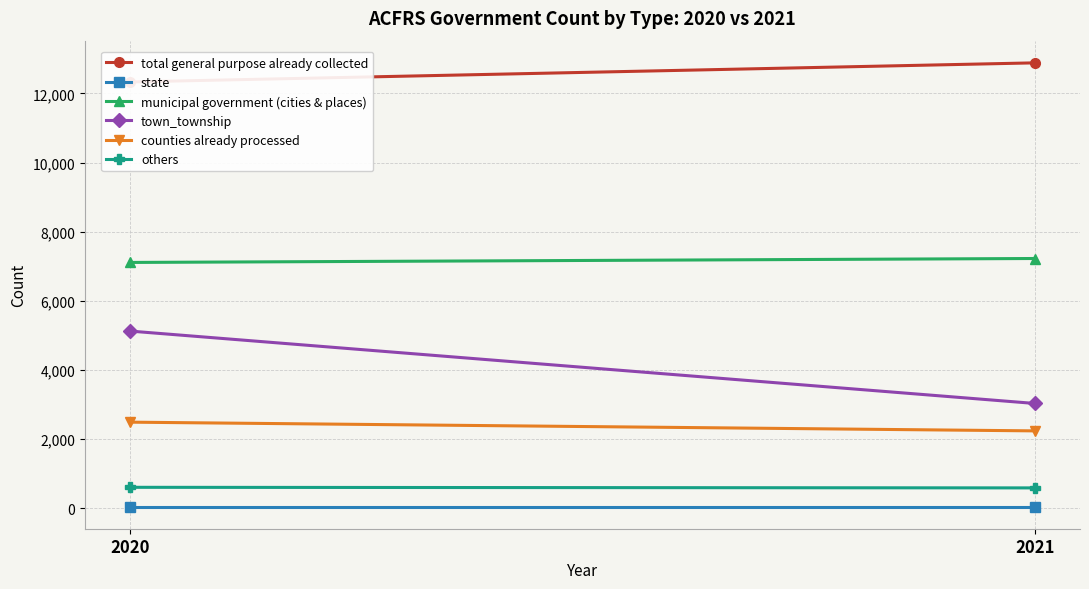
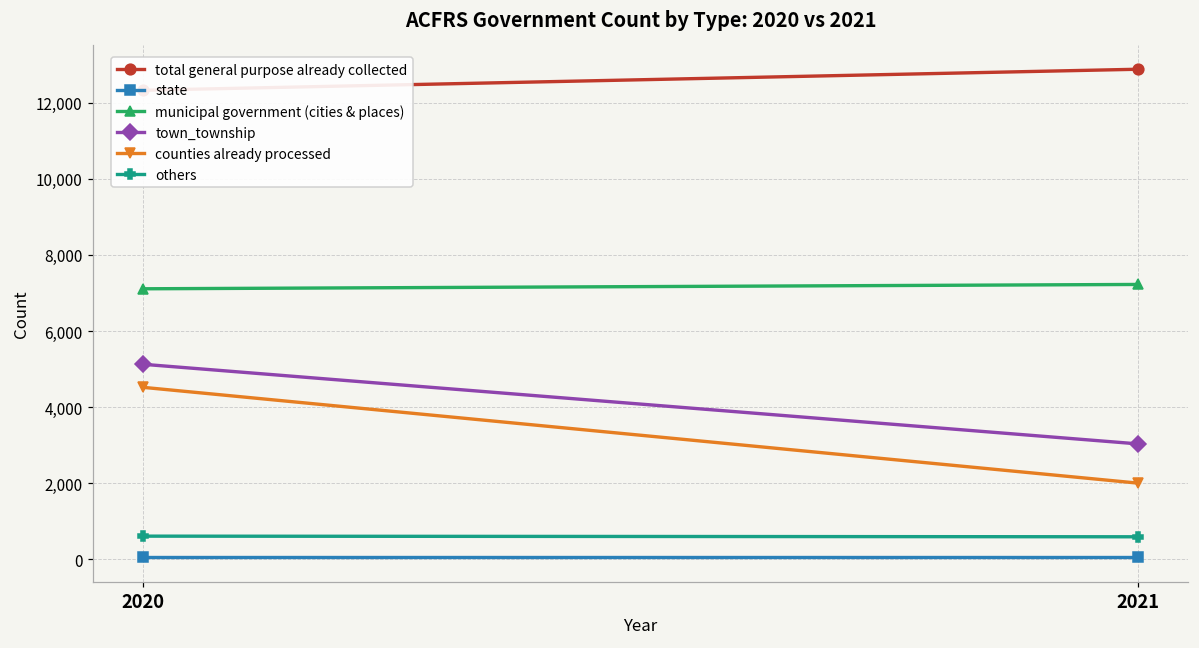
counties already processed, 2020: 2,500 -> 4,500
counties already processed, 2021: 2,200 -> 2,000
